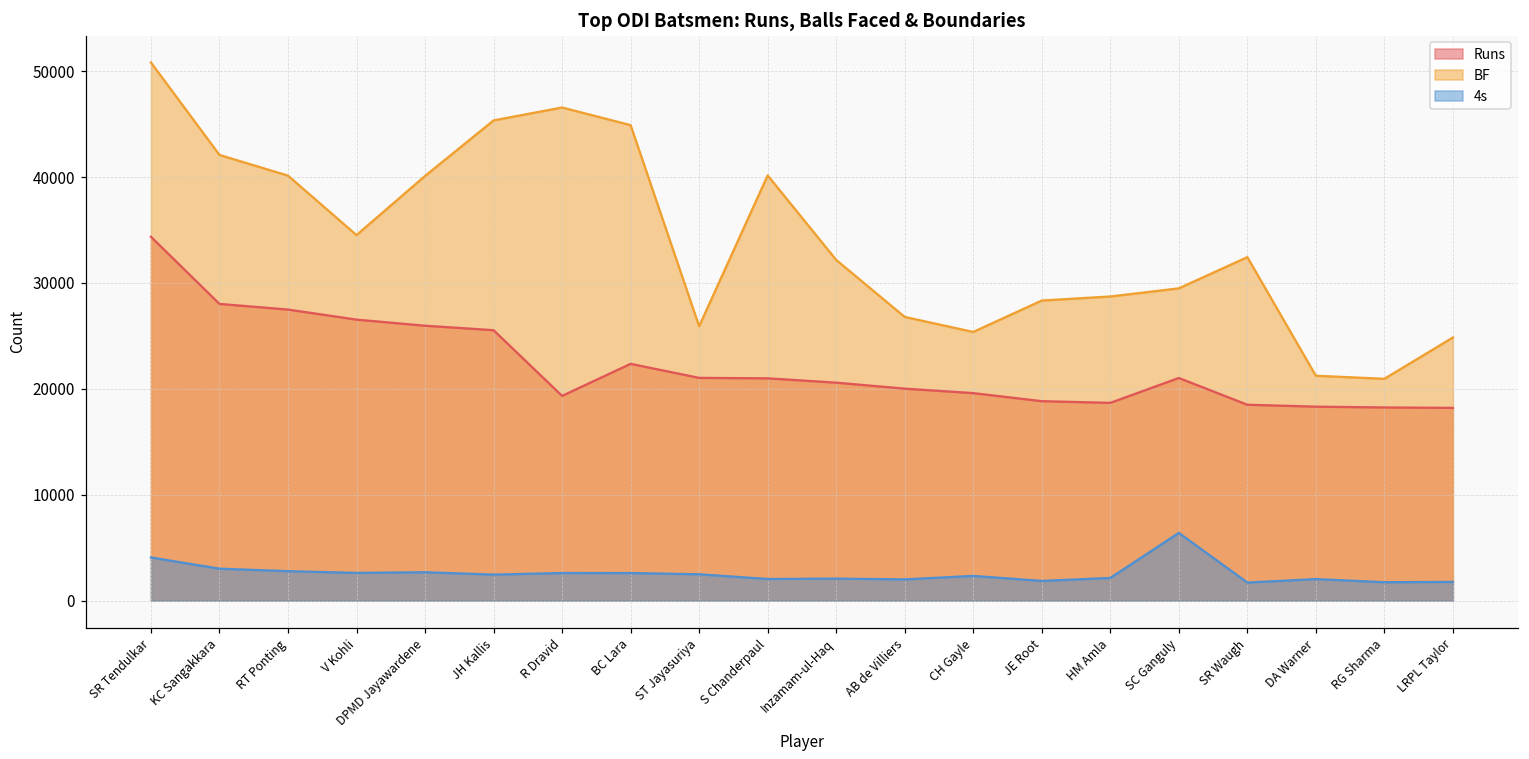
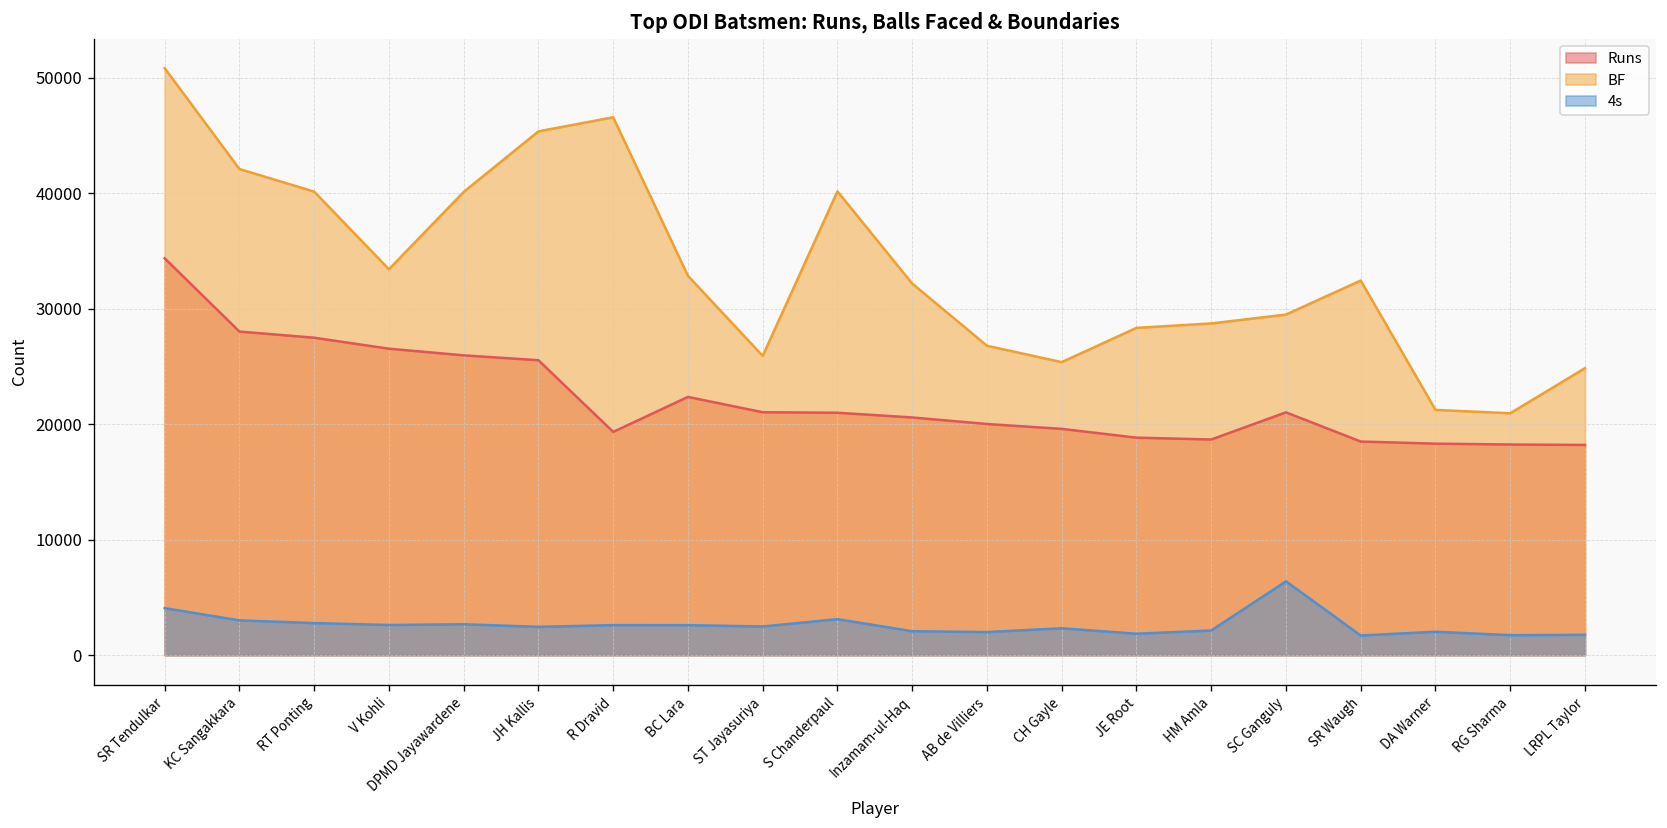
BF, V Kohli: 35000 -> 33000
BF, BC Lara: 45000 -> 33000
4s, S Chanderpaul: 2000 -> 3000
